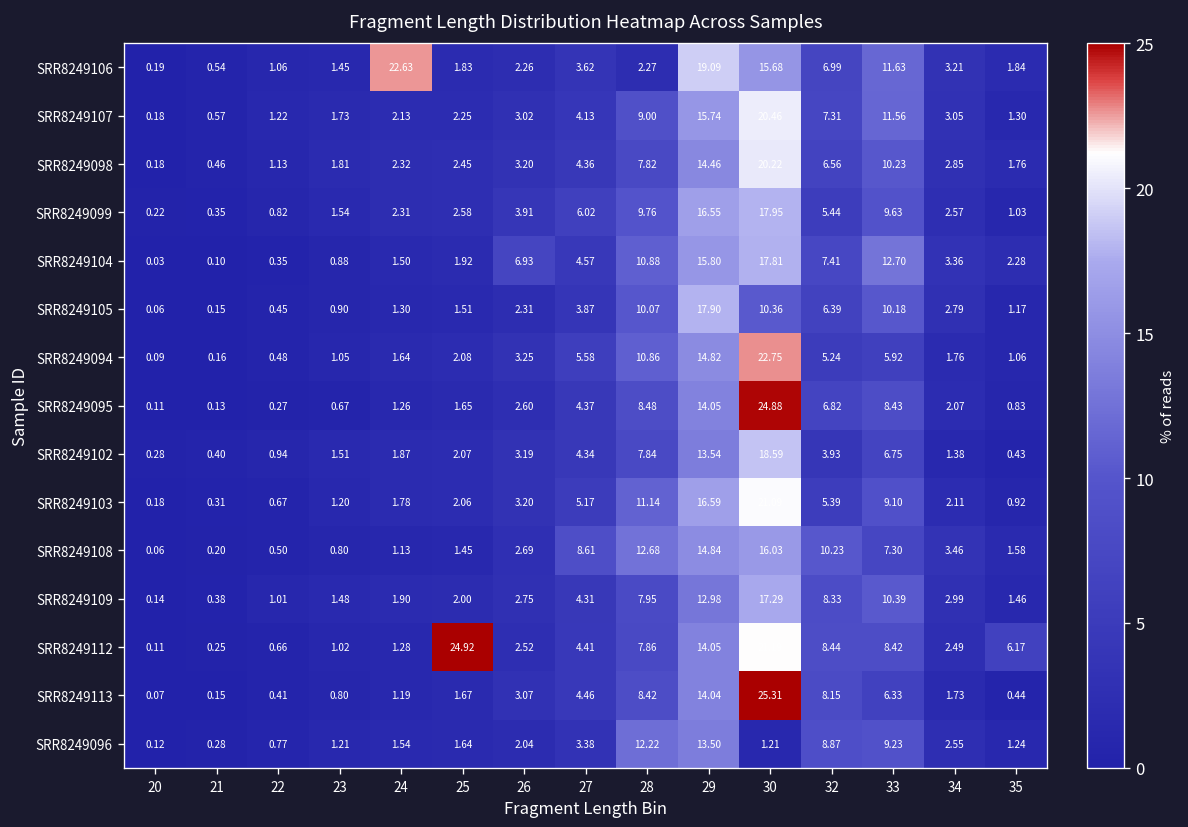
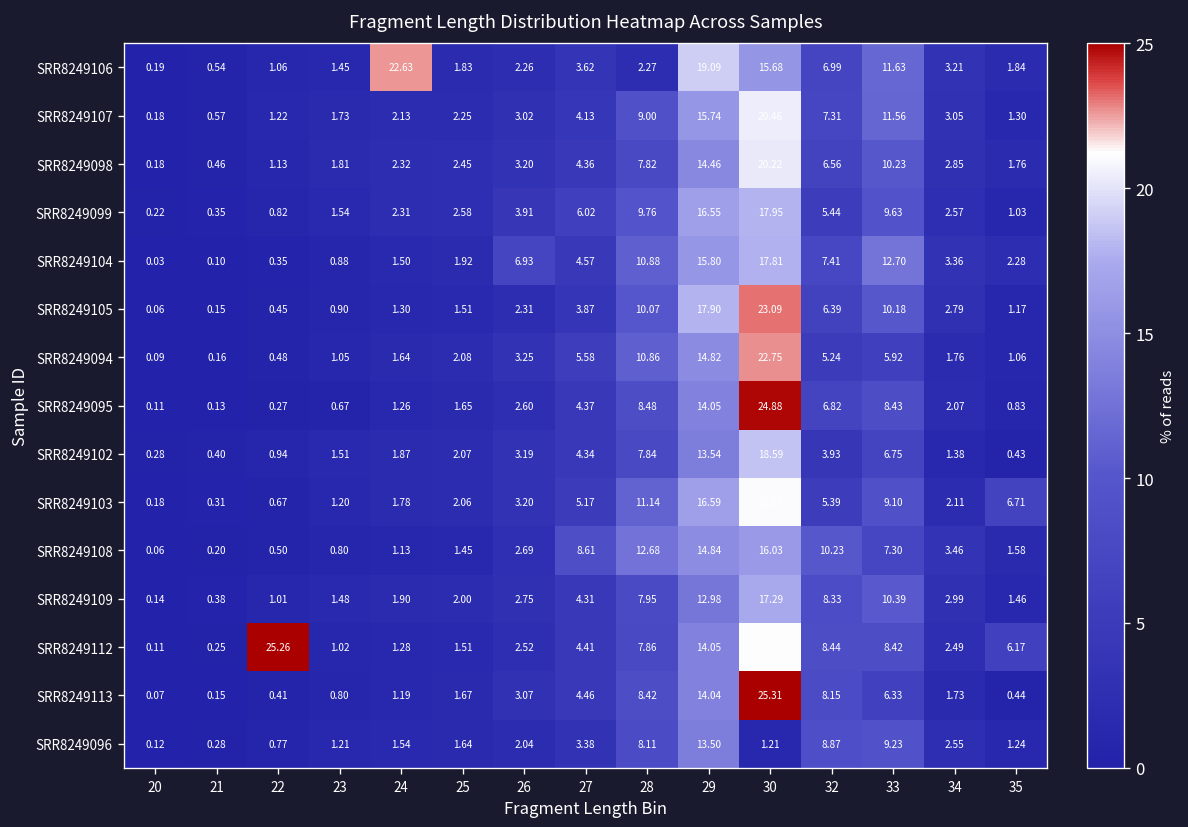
SRR8249105, 30: 10.36 -> 23.09
SRR8249103, 35: 0.92 -> 6.71
SRR8249112, 22: 0.66 -> 25.26
SRR8249112, 25: 24.92 -> 1.51
SRR8249096, 28: 12.22 -> 8.11
